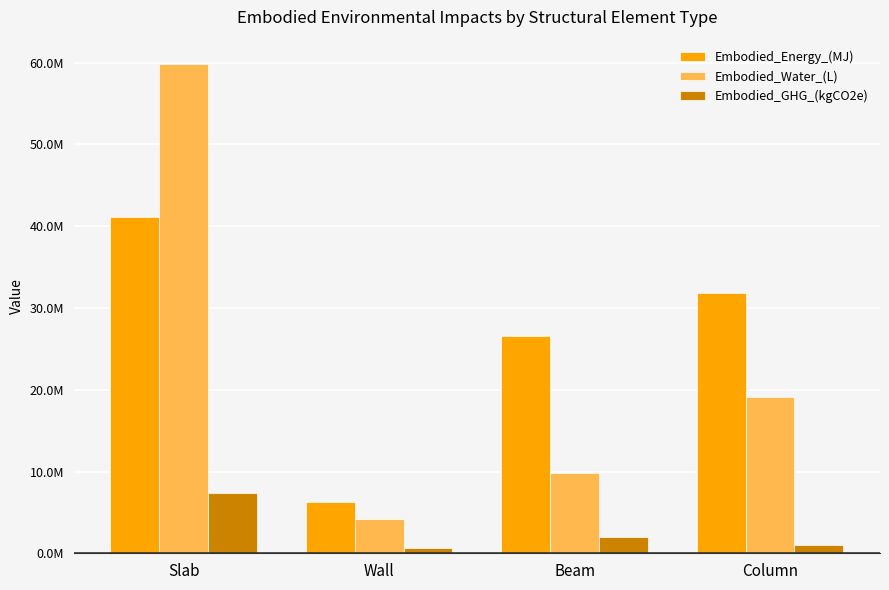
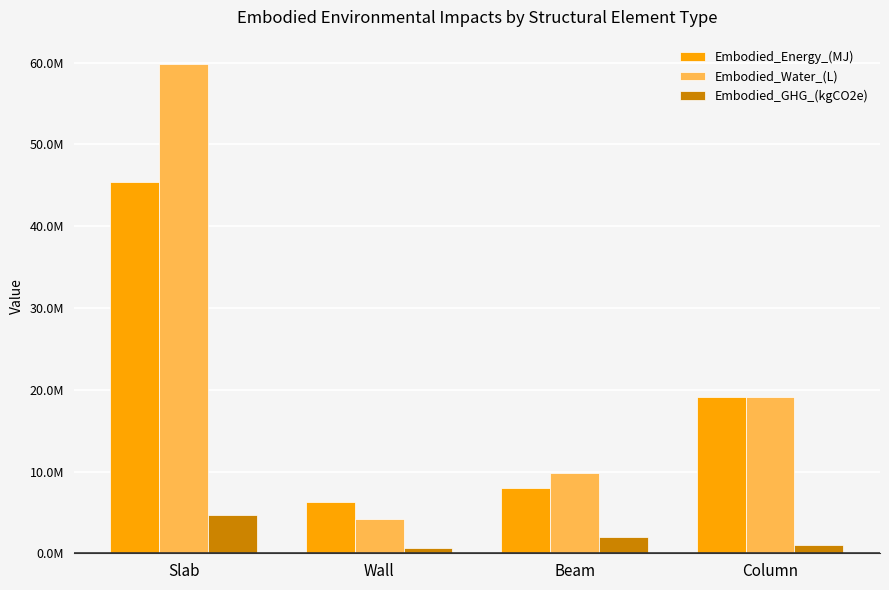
Embodied_Energy_(MJ), Slab: 41000000 -> 45000000
Embodied_GHG_(kgCO2e), Slab: 7000000 -> 5000000
Embodied_Energy_(MJ), Beam: 27000000 -> 8000000
Embodied_Energy_(MJ), Column: 32000000 -> 19000000
